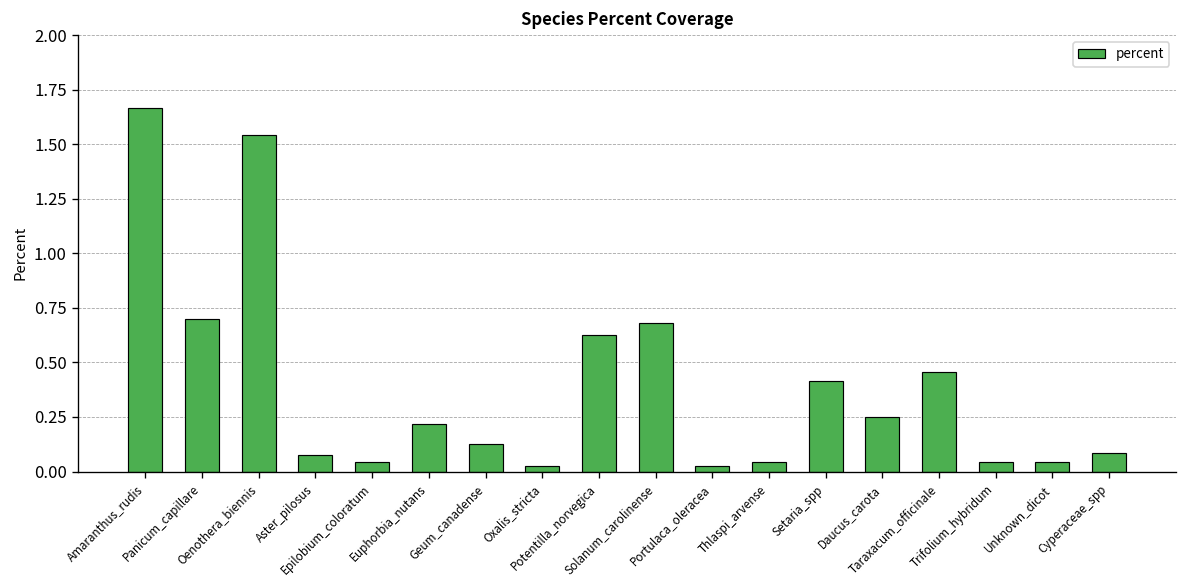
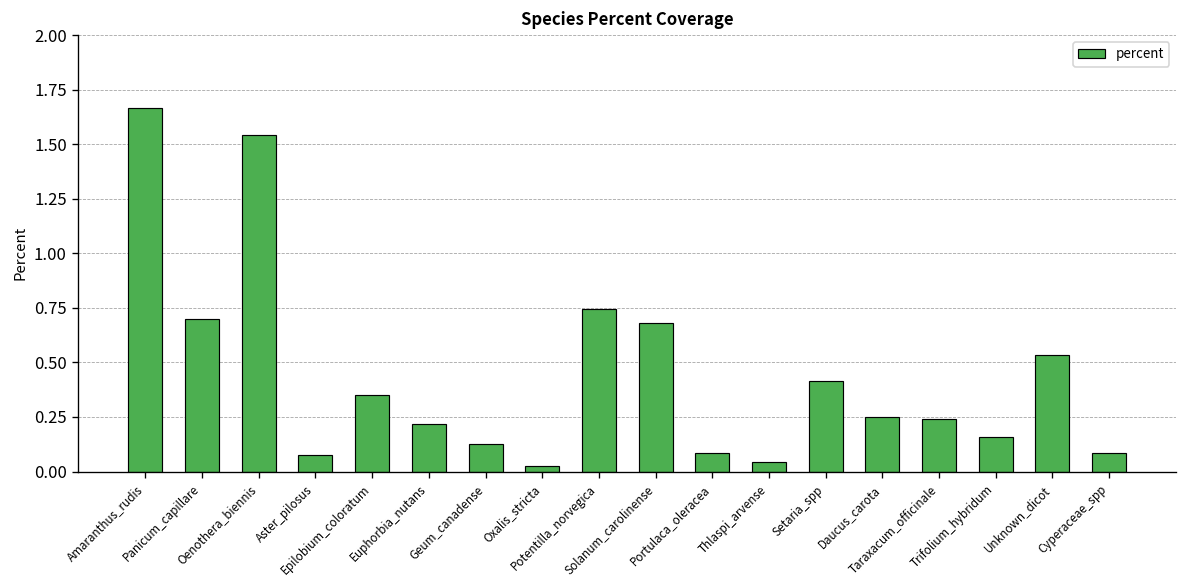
Epilobium_coloratum: 0.04 -> 0.35
Potentilla_norvegica: 0.63 -> 0.75
Portulaca_oleracea: 0.03 -> 0.08
Taraxacum_officinale: 0.46 -> 0.24
Trifolium_hybridum: 0.04 -> 0.16
Unknown_dicot: 0.04 -> 0.54
